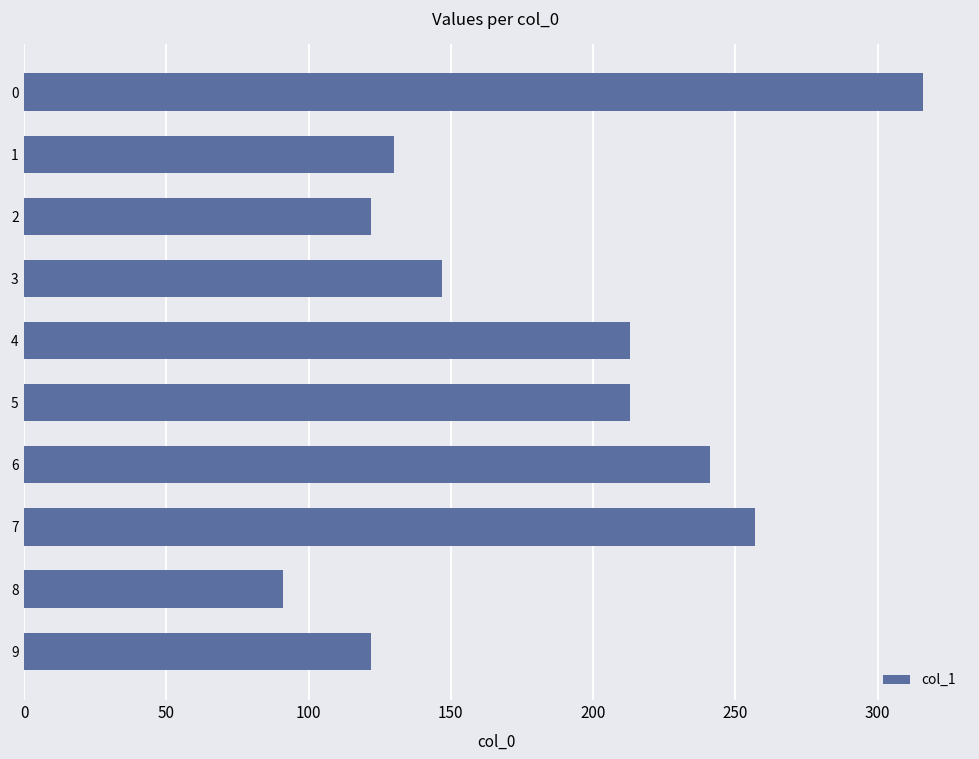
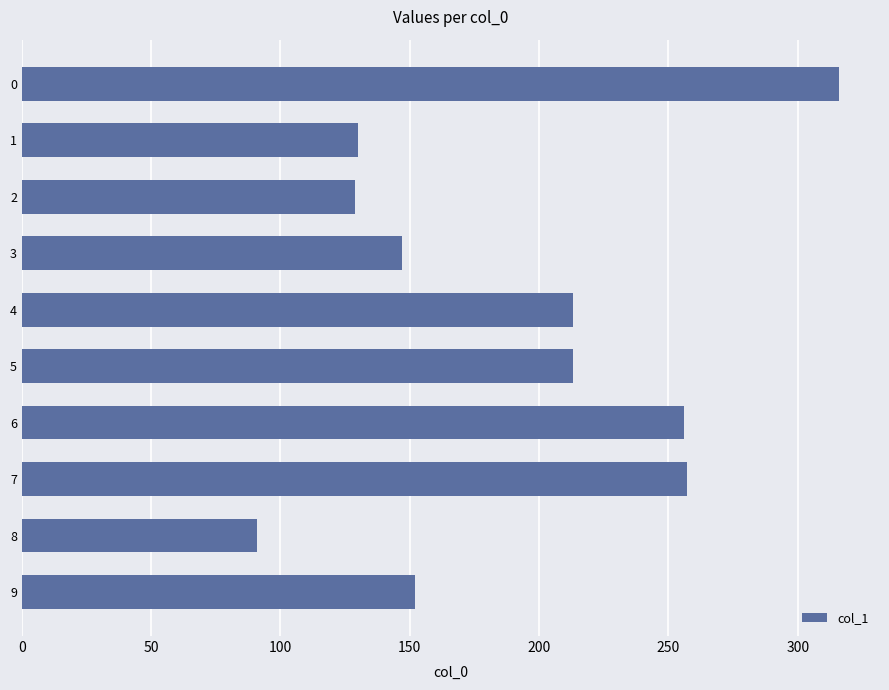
2: 122 -> 129
6: 241 -> 256
9: 122 -> 152
